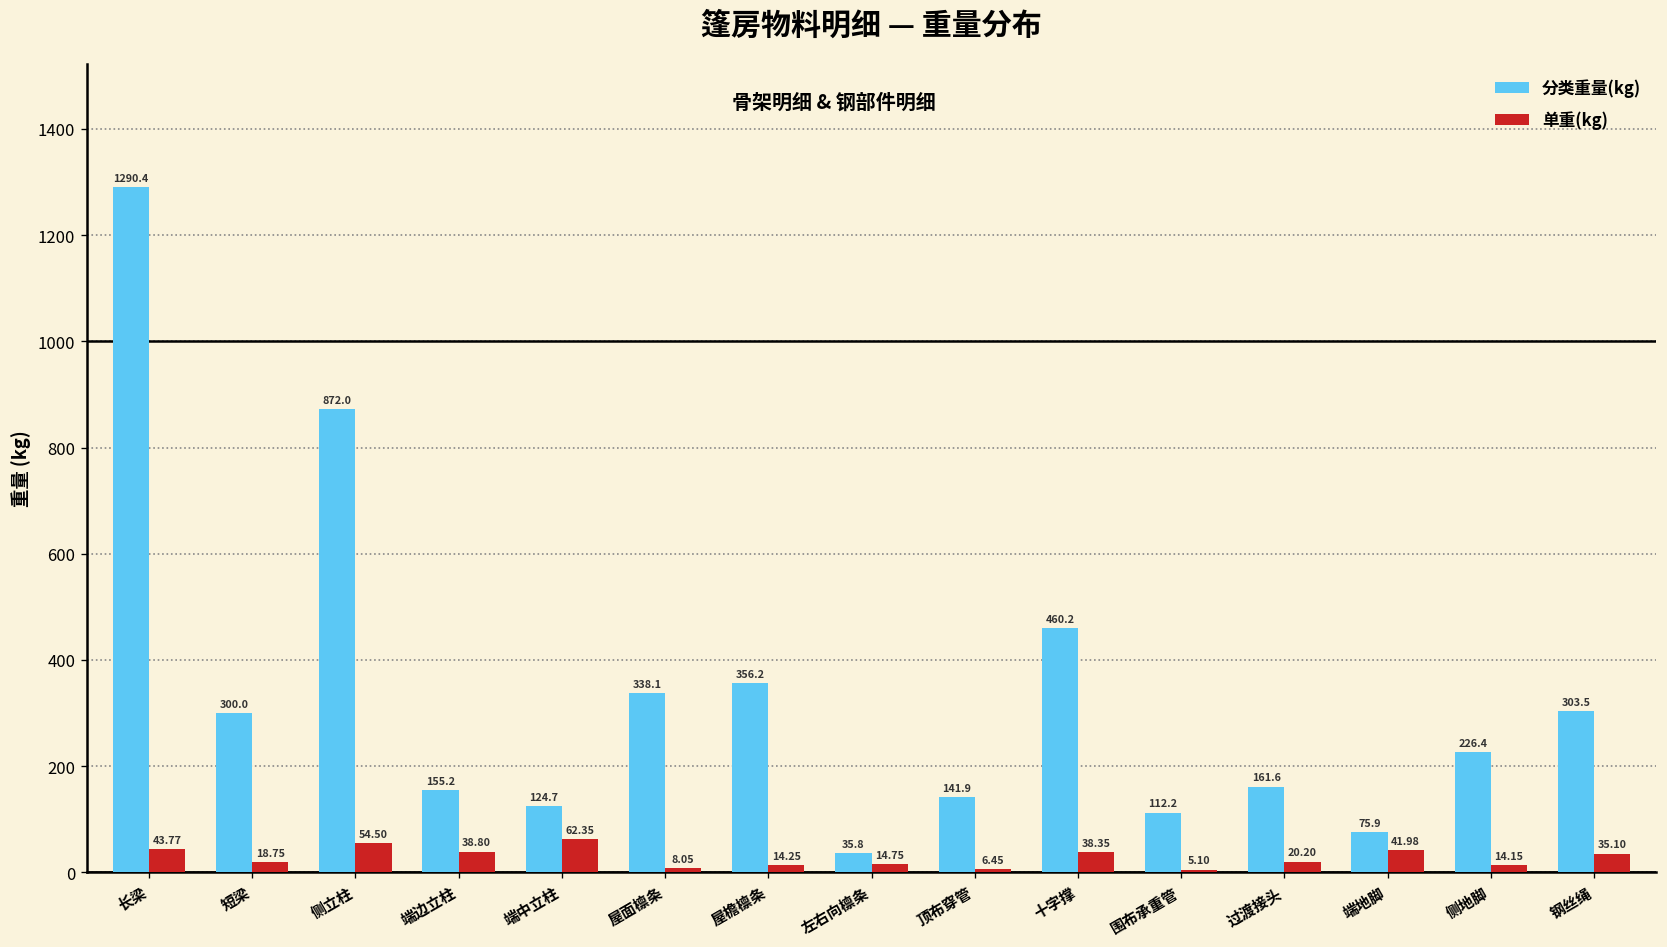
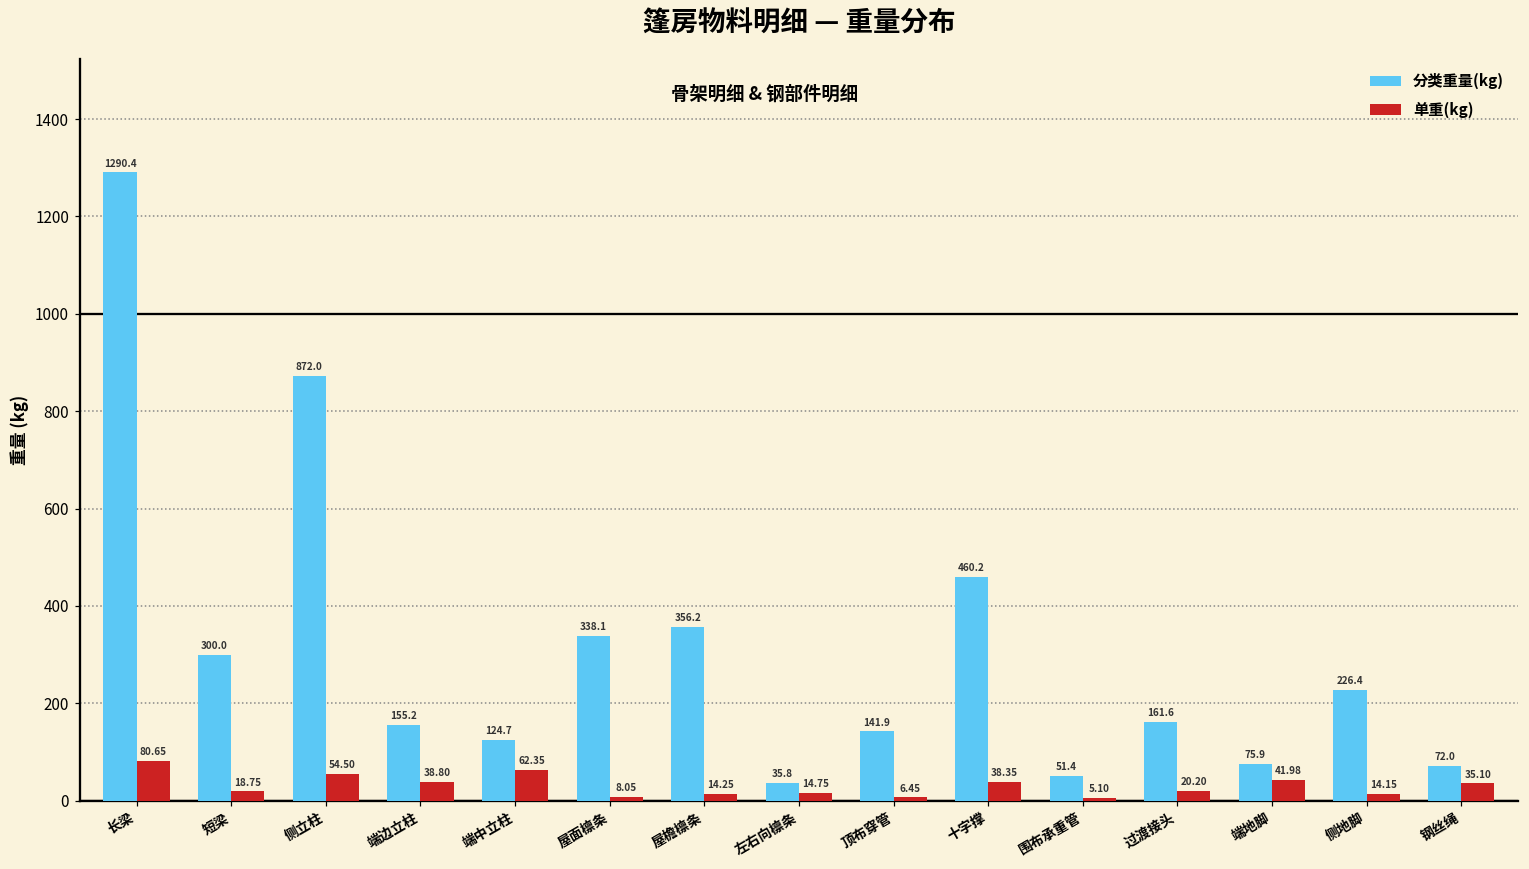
单重(kg), 长梁: 43.77 -> 80.65
分类重量(kg), 围布承重管: 112.2 -> 51.4
分类重量(kg), 钢丝绳: 303.5 -> 72.0
